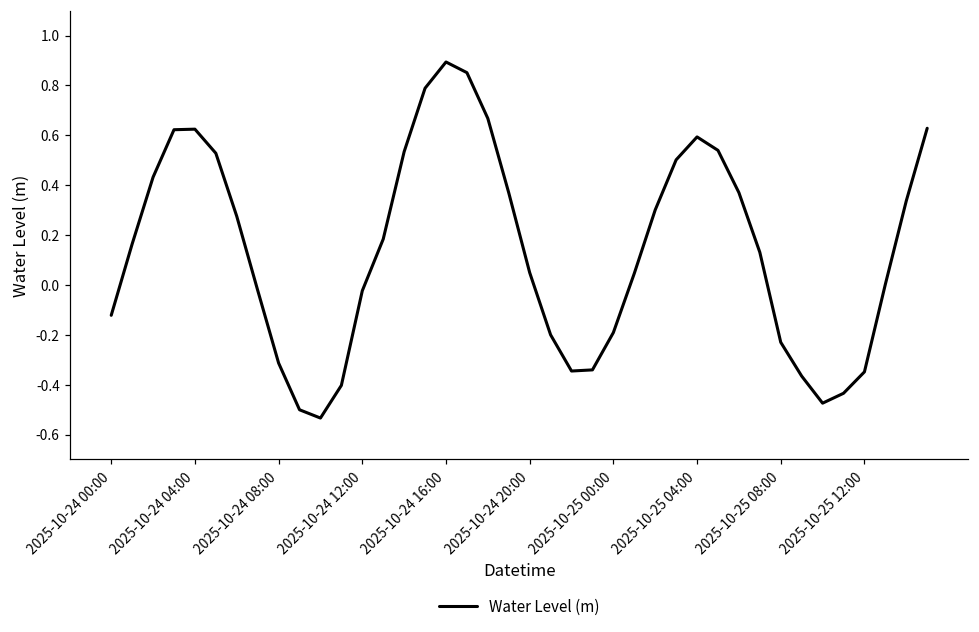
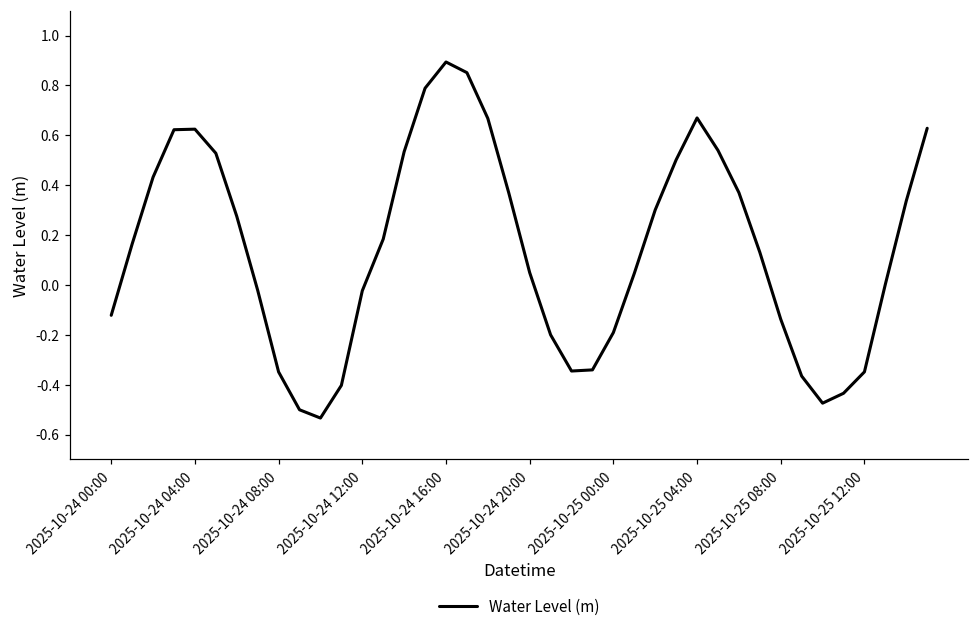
2025-10-24 08:00: -0.31 -> -0.35
2025-10-25 04:00: 0.59 -> 0.67
2025-10-25 08:00: -0.23 -> -0.14
